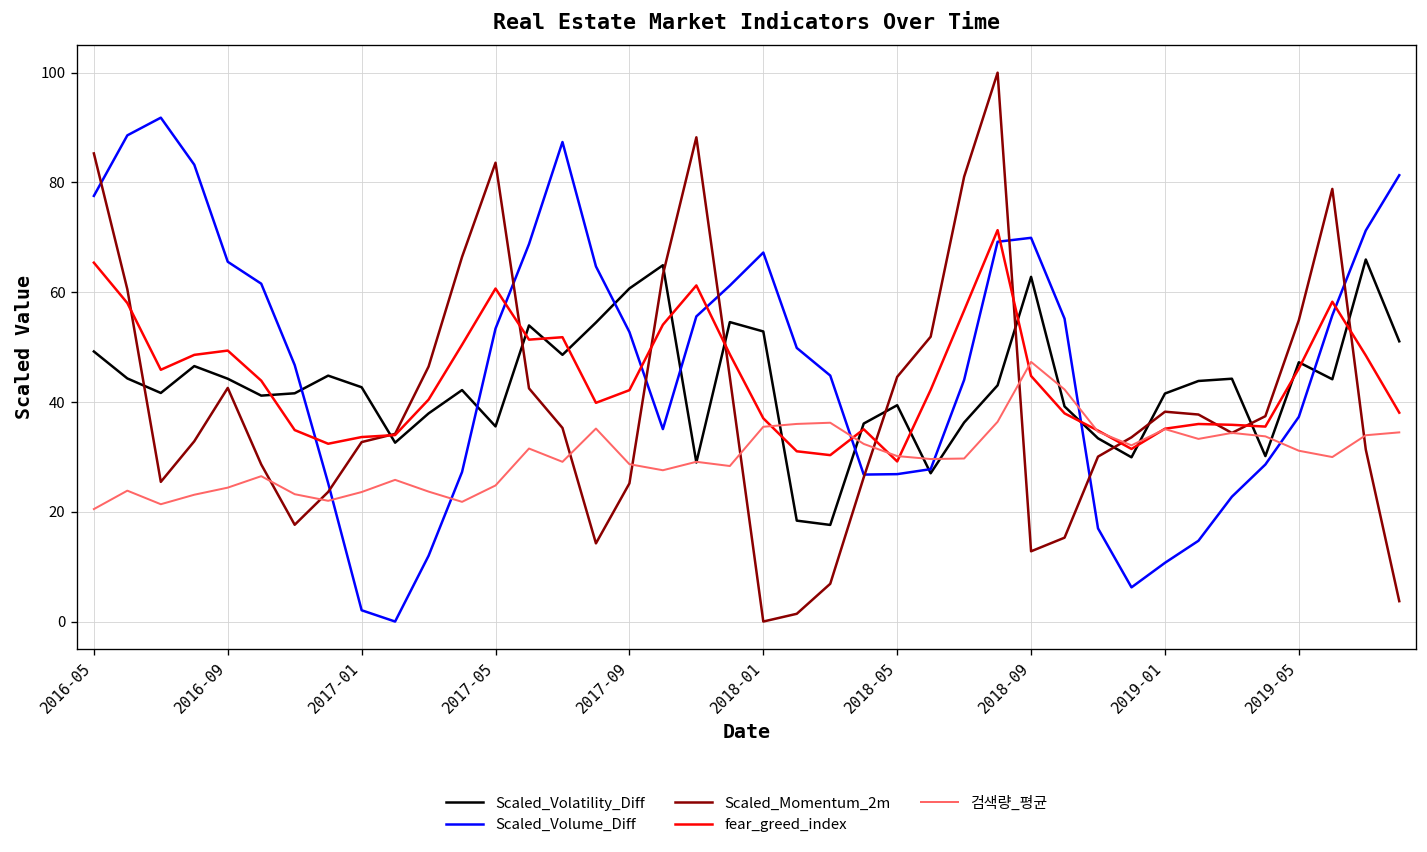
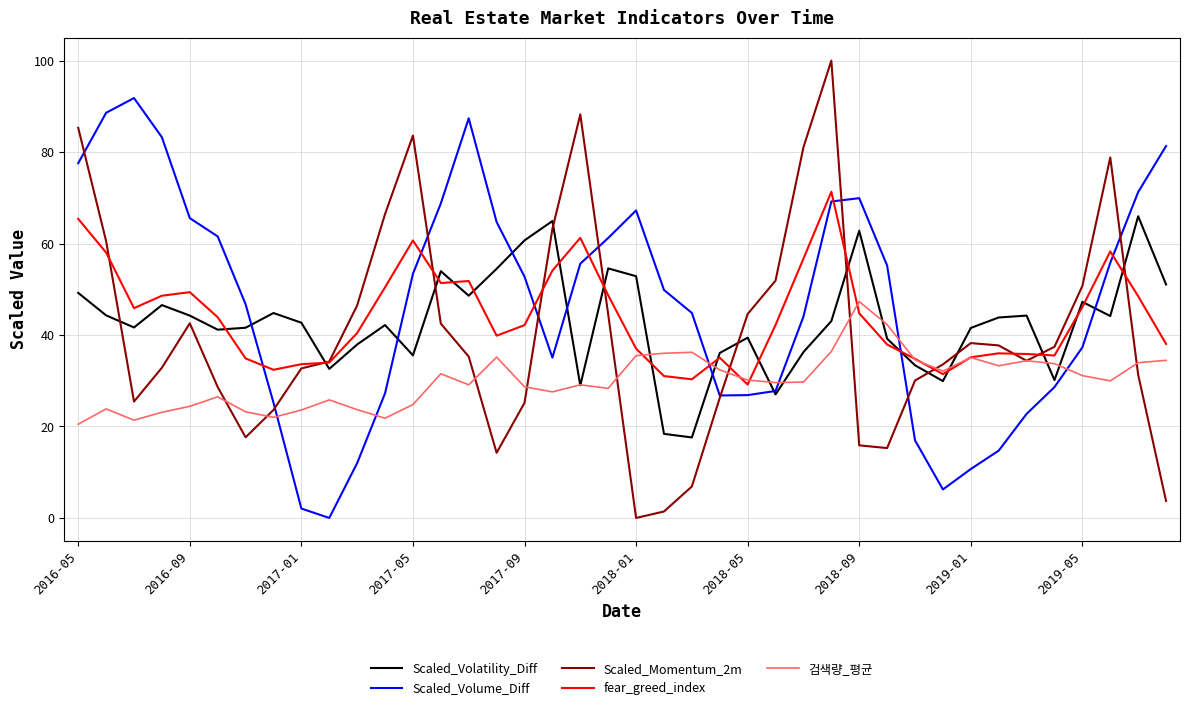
Scaled_Momentum_2m, 2018-09: 13 -> 16
Scaled_Momentum_2m, 2019-05: 55 -> 51
